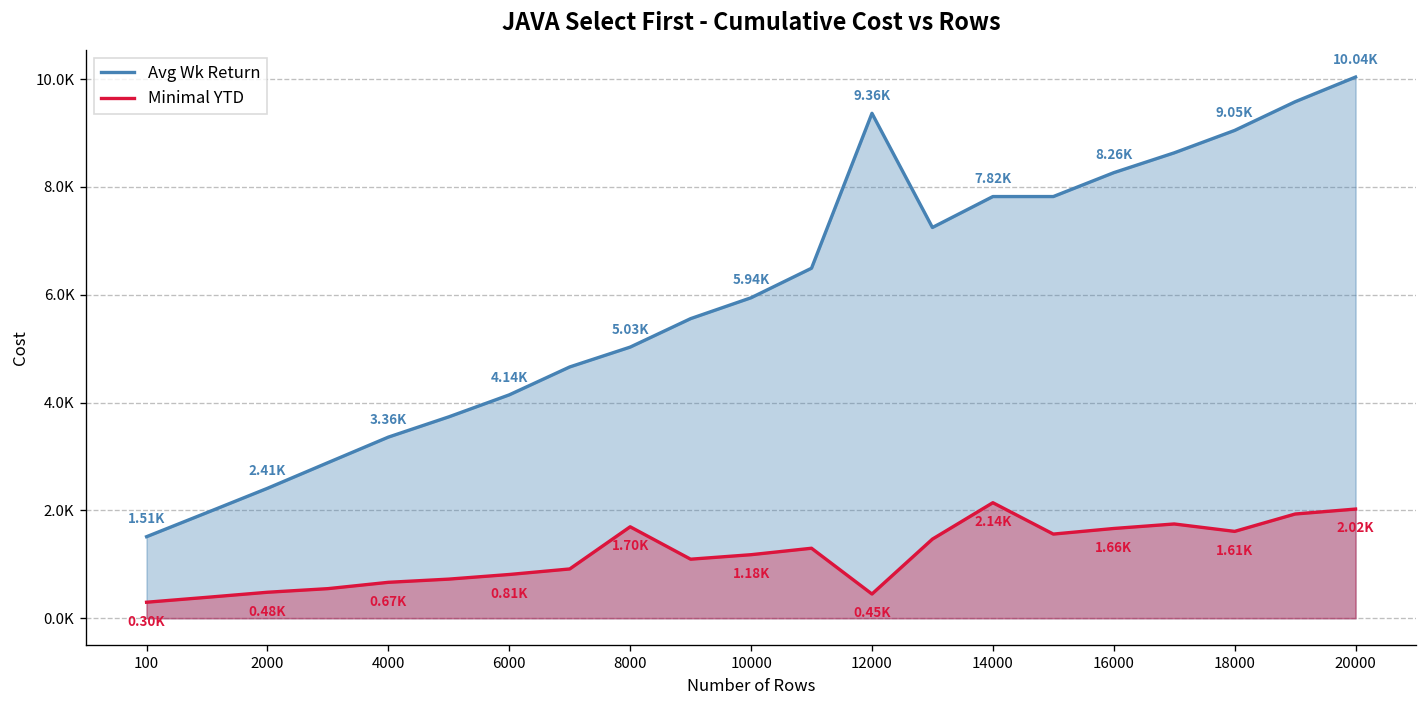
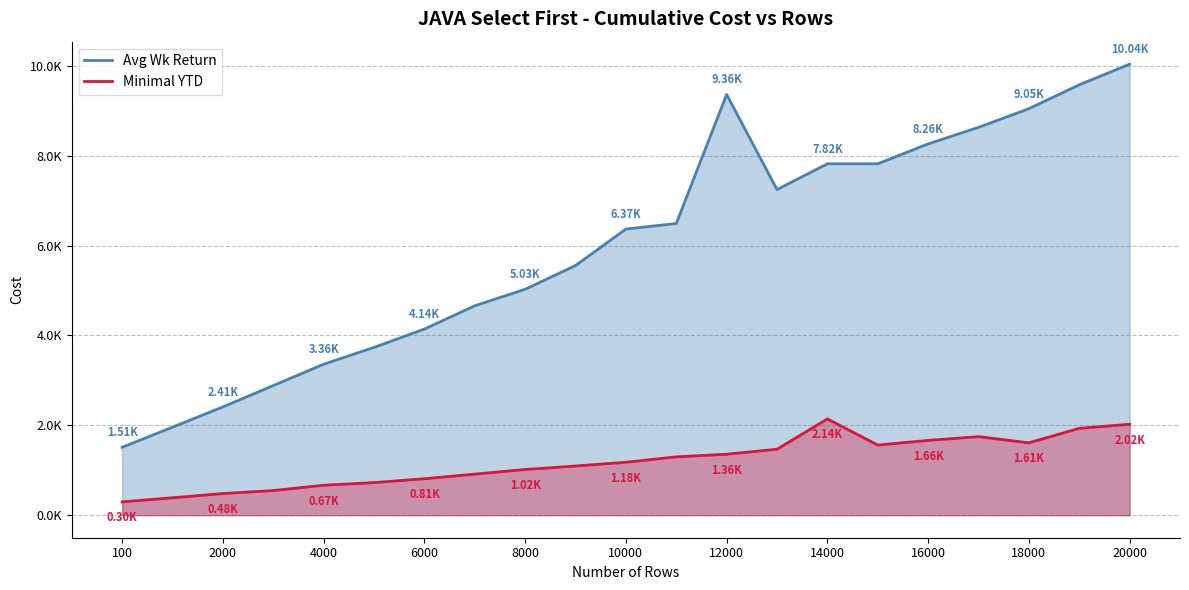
Minimal YTD, 8000: 1.70K -> 1.02K
Avg Wk Return, 10000: 5.94K -> 6.37K
Minimal YTD, 12000: 0.45K -> 1.36K
